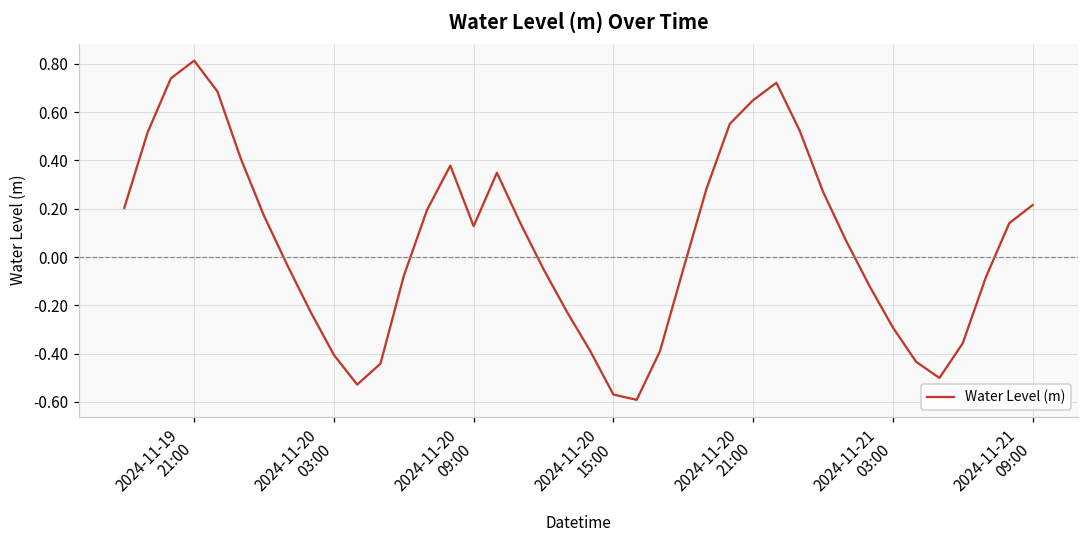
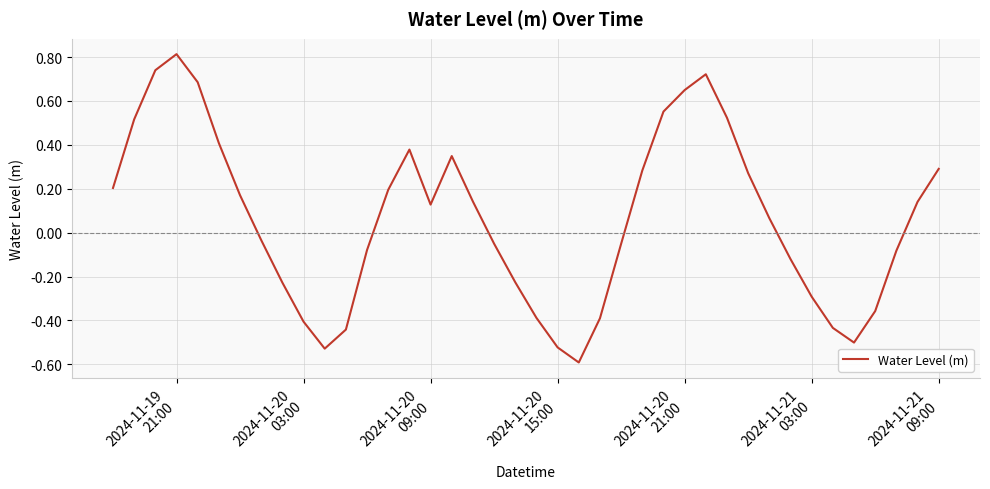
2024-11-20 15:00: -0.57 -> -0.52
2024-11-21 09:00: 0.22 -> 0.29
